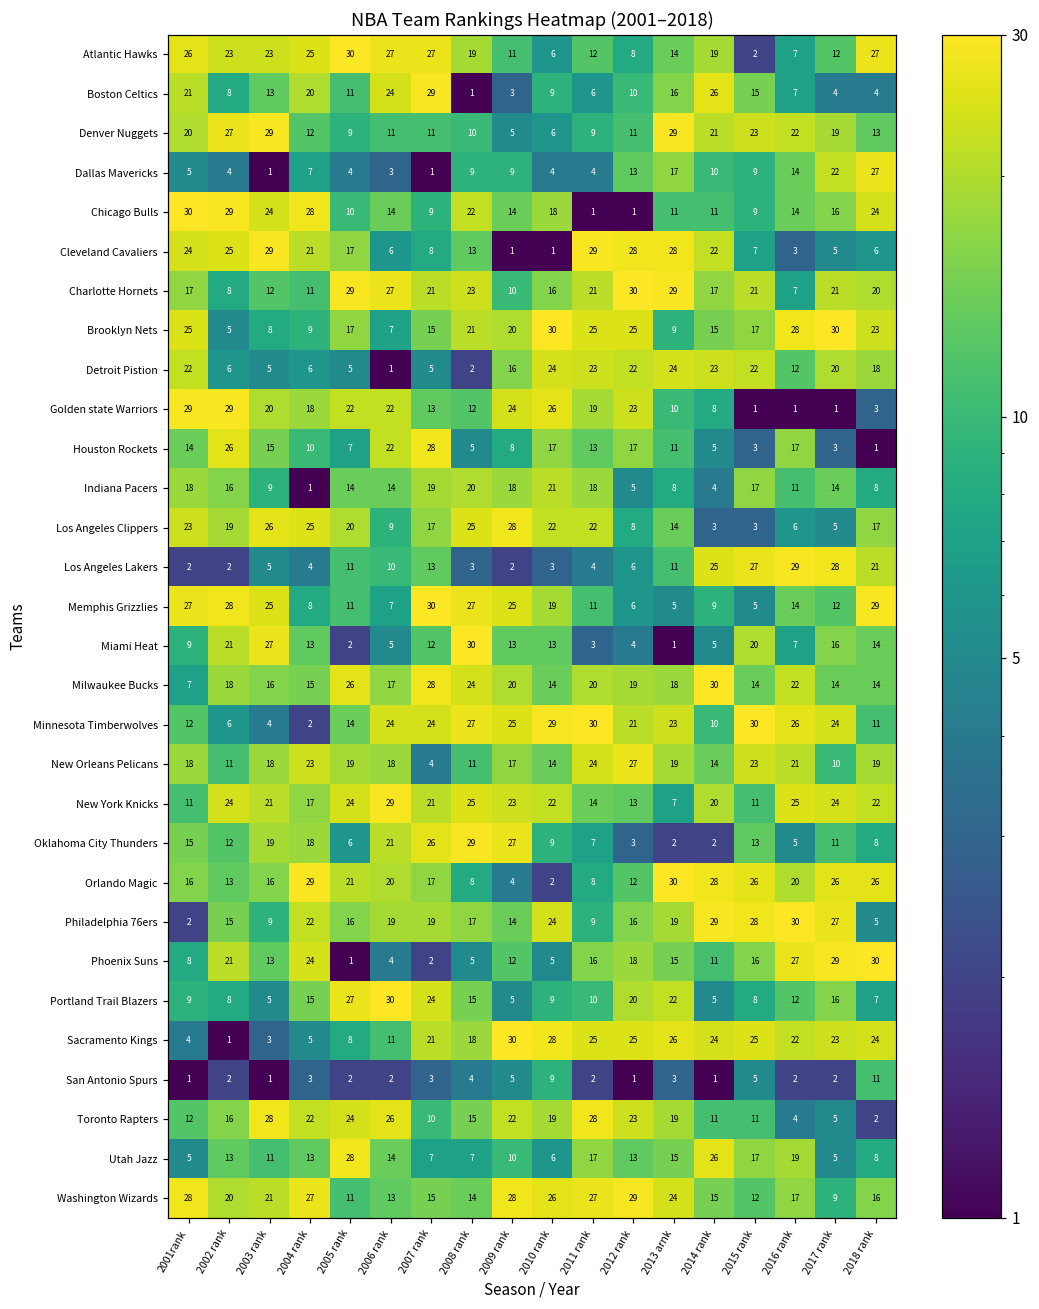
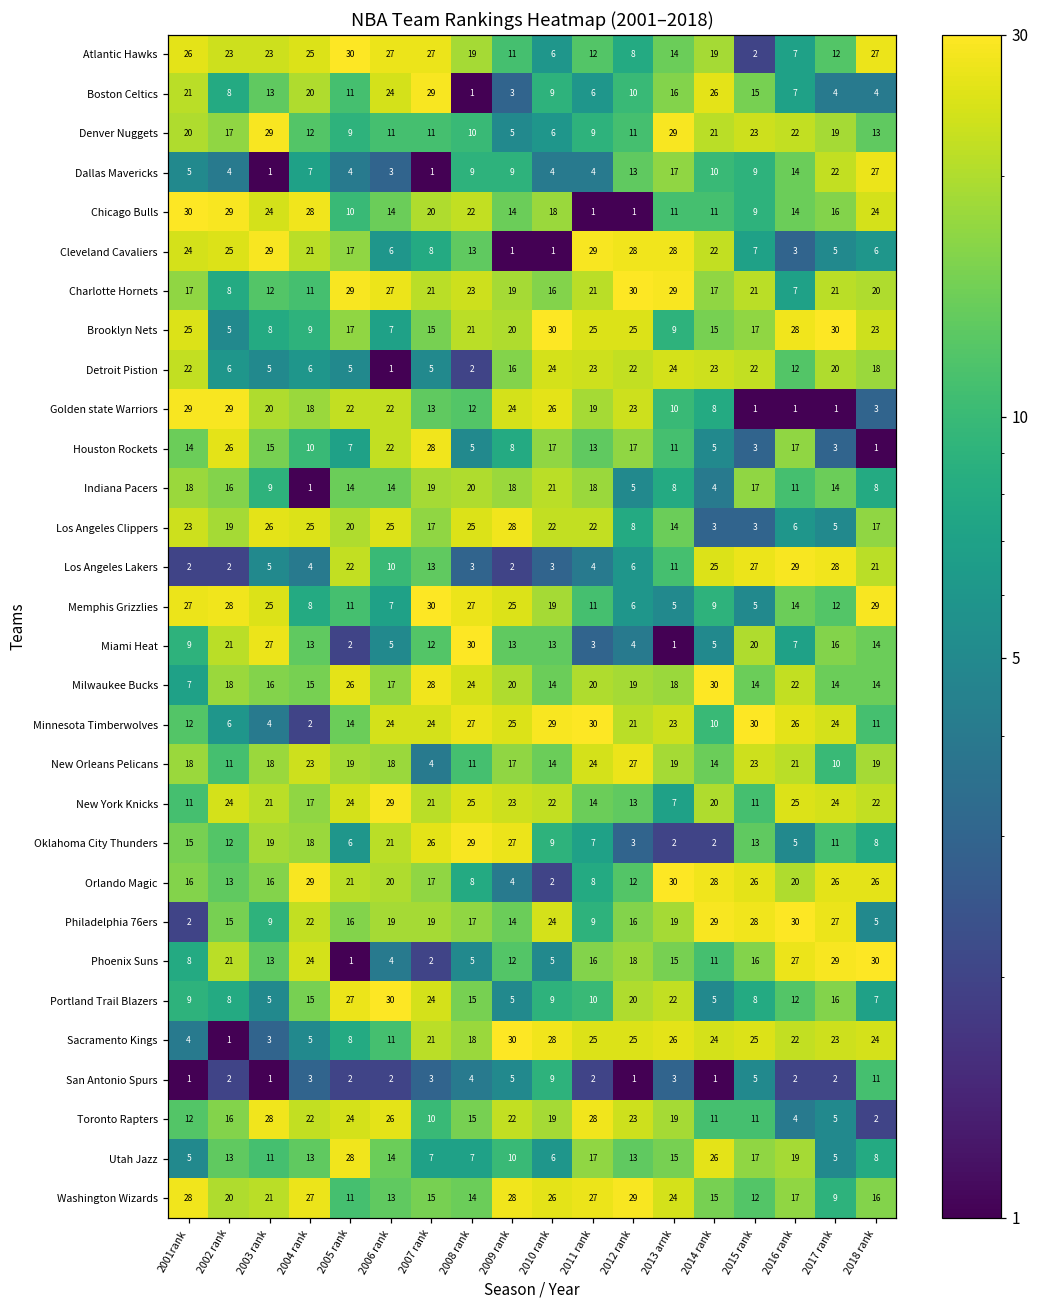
Denver Nuggets, 2002 rank: 27 -> 17
Chicago Bulls, 2007 rank: 9 -> 20
Charlotte Hornets, 2009 rank: 10 -> 19
Los Angeles Clippers, 2006 rank: 9 -> 25
Los Angeles Lakers, 2005 rank: 11 -> 22
